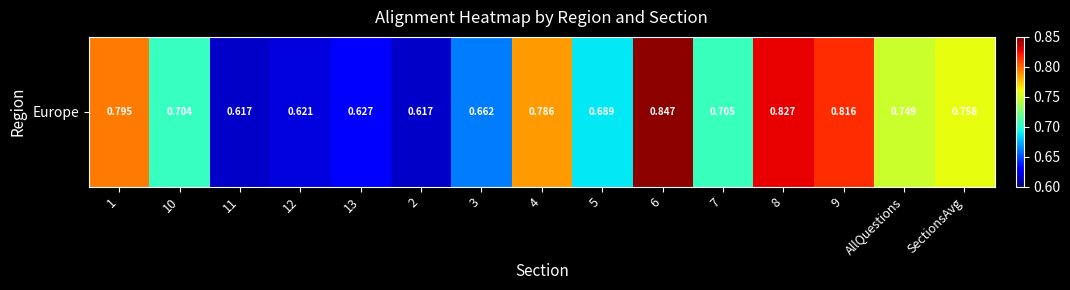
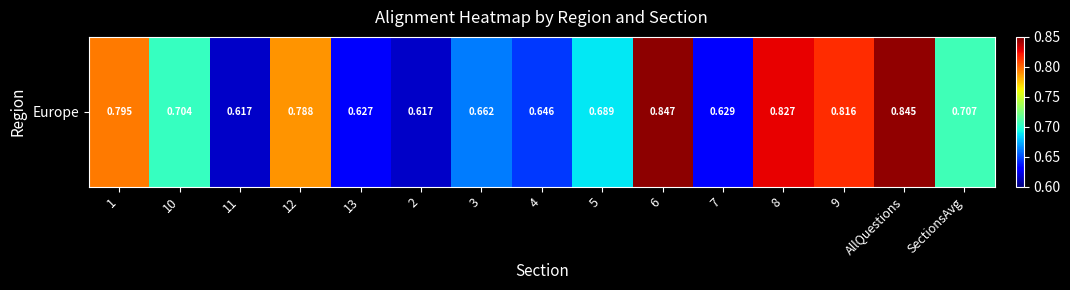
Europe, 12: 0.621 -> 0.788
Europe, 4: 0.786 -> 0.646
Europe, 7: 0.705 -> 0.629
Europe, AllQuestions: 0.749 -> 0.845
Europe, SectionsAvg: 0.758 -> 0.707
